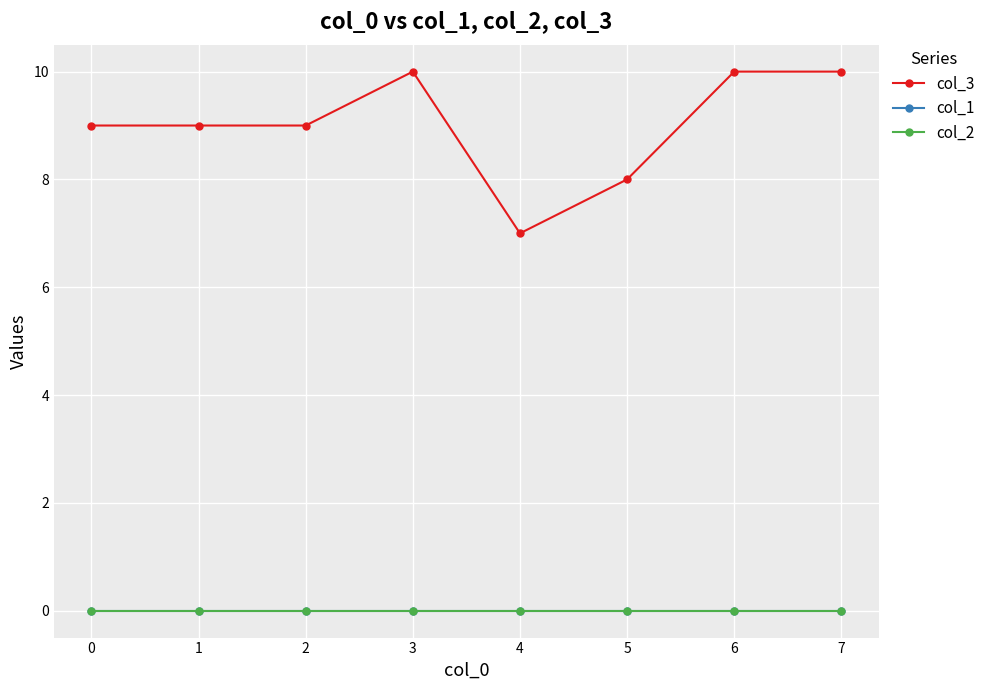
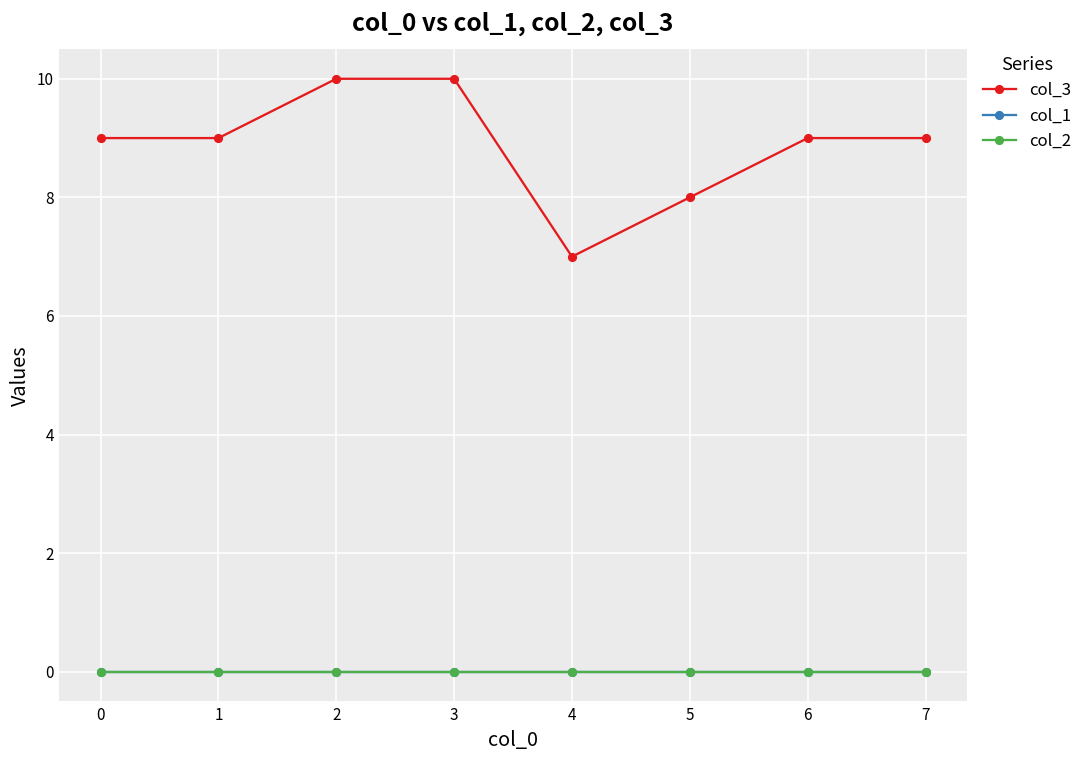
col_3, 2: 9 -> 10
col_3, 6: 10 -> 9
col_3, 7: 10 -> 9
